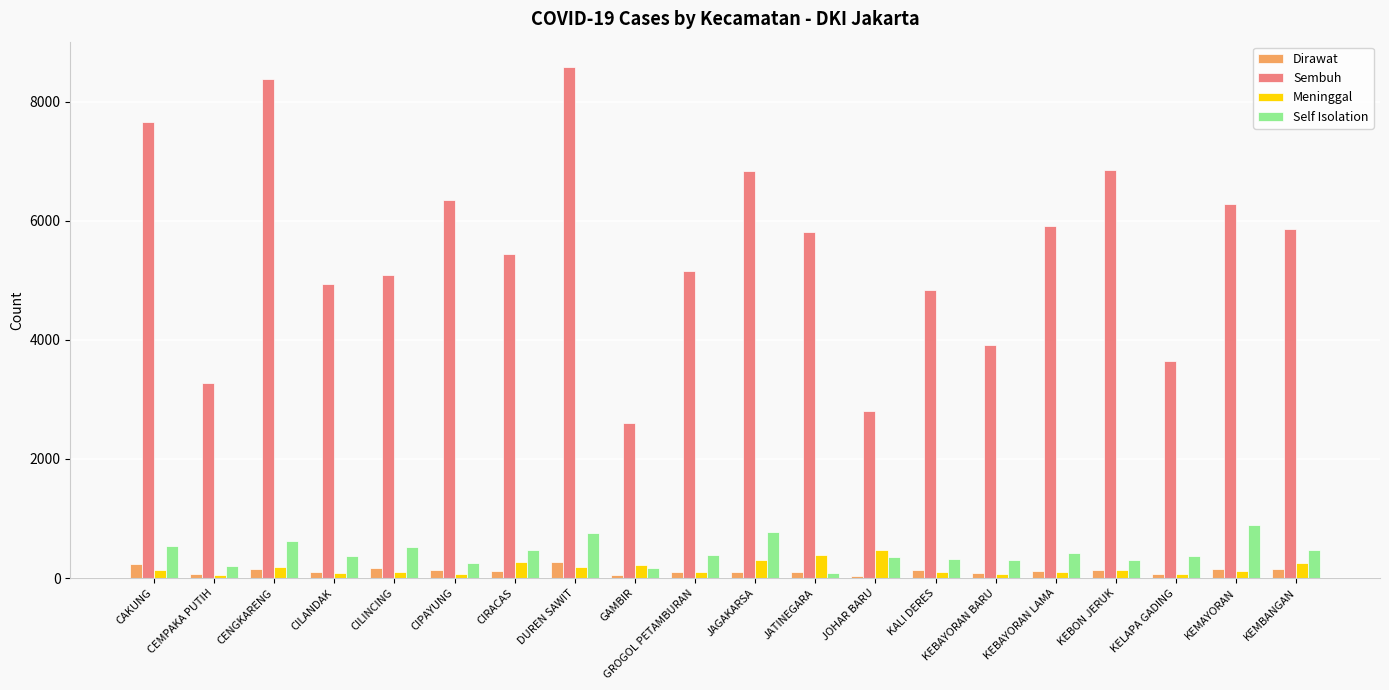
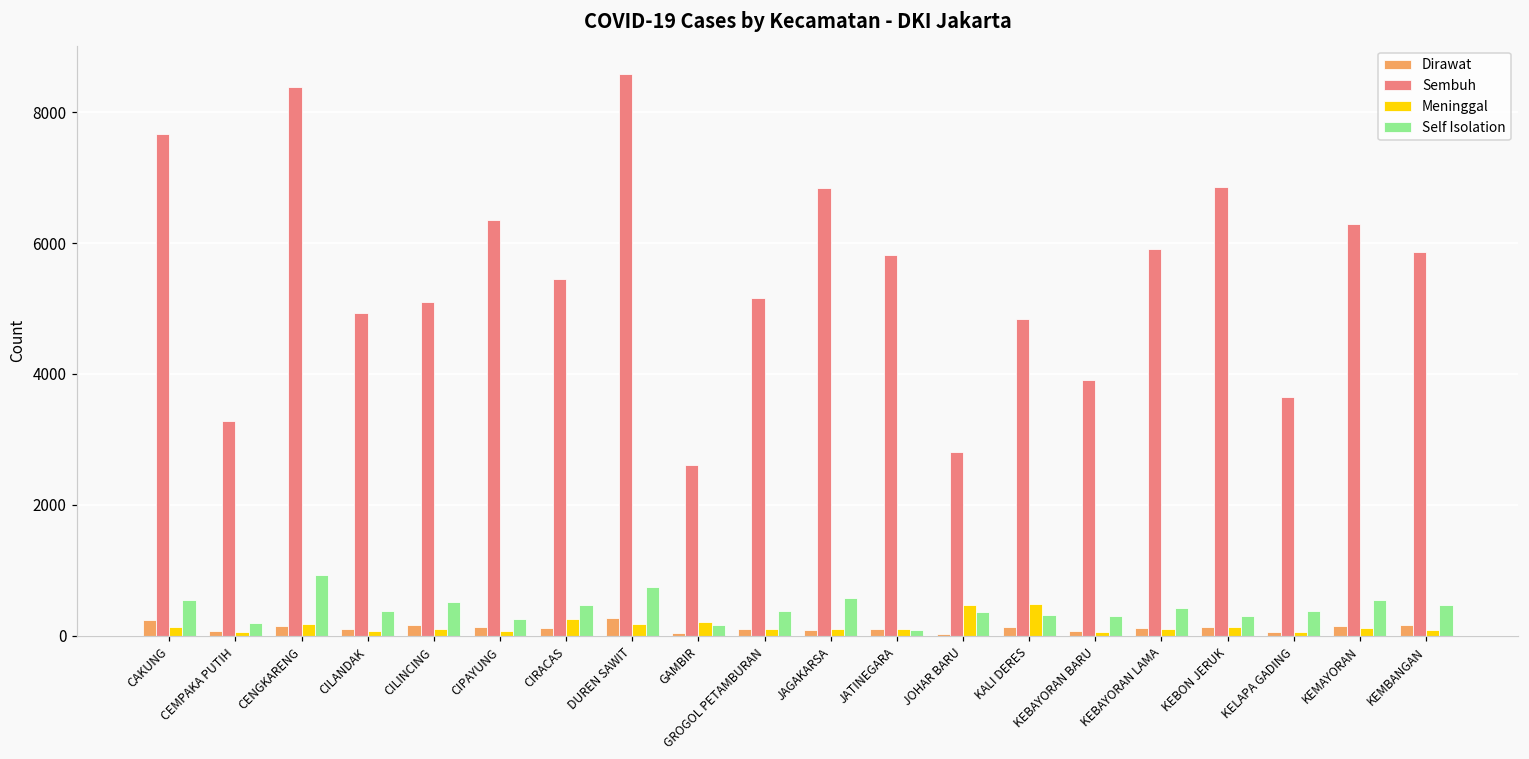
Self Isolation, CENGKARENG: 600 -> 900
Meninggal, JAGAKARSA: 300 -> 100
Self Isolation, JAGAKARSA: 800 -> 600
Meninggal, JATINEGARA: 400 -> 100
Meninggal, KALI DERES: 100 -> 500
Self Isolation, KEMAYORAN: 900 -> 600
Meninggal, KEMBANGAN: 300 -> 100
